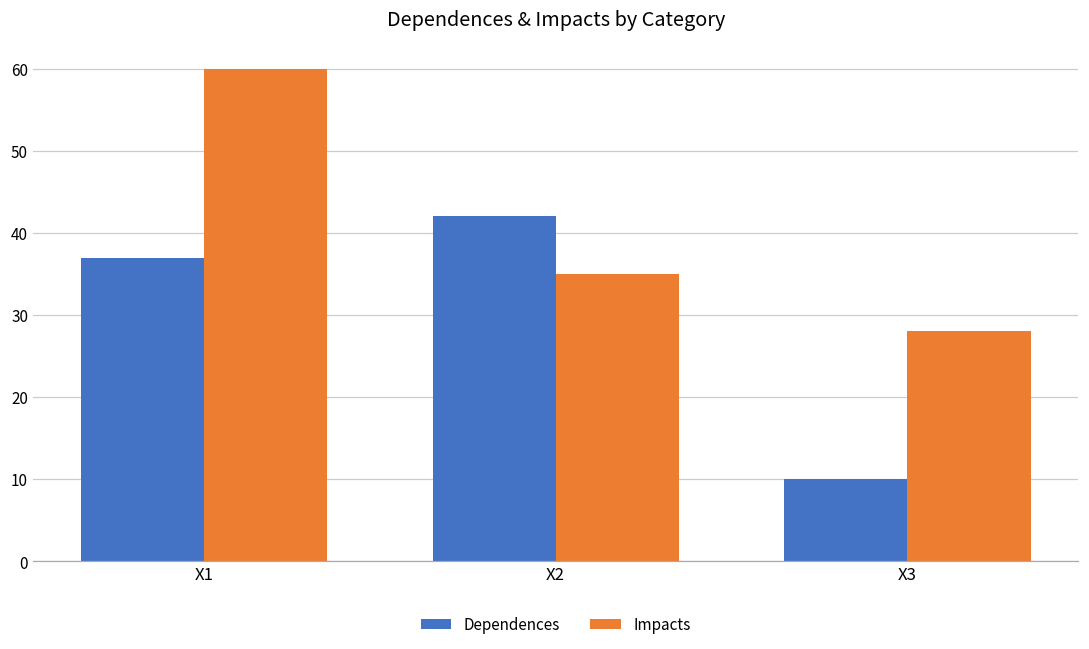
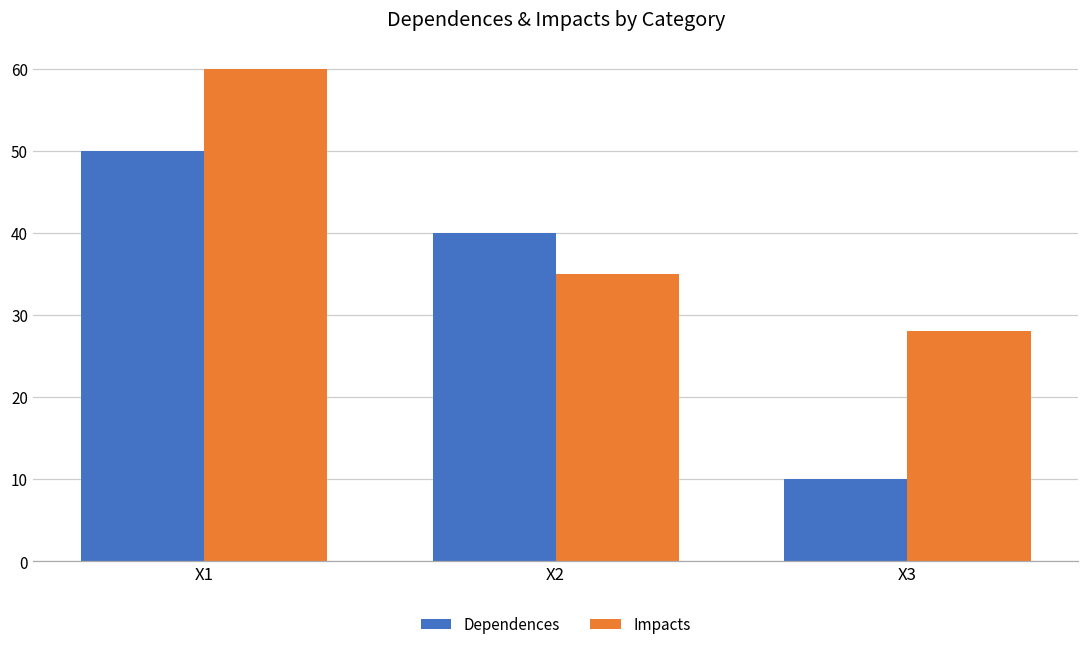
Dependences, X1: 37 -> 50
Dependences, X2: 42 -> 40
